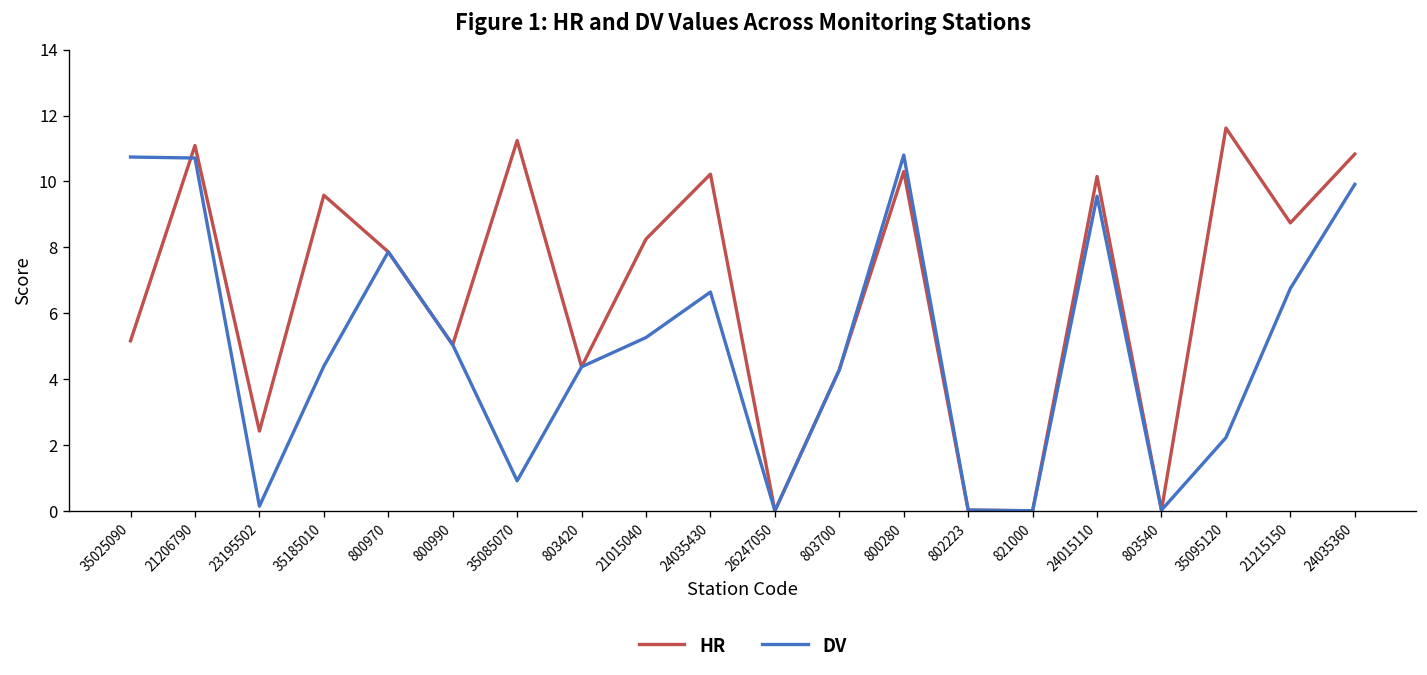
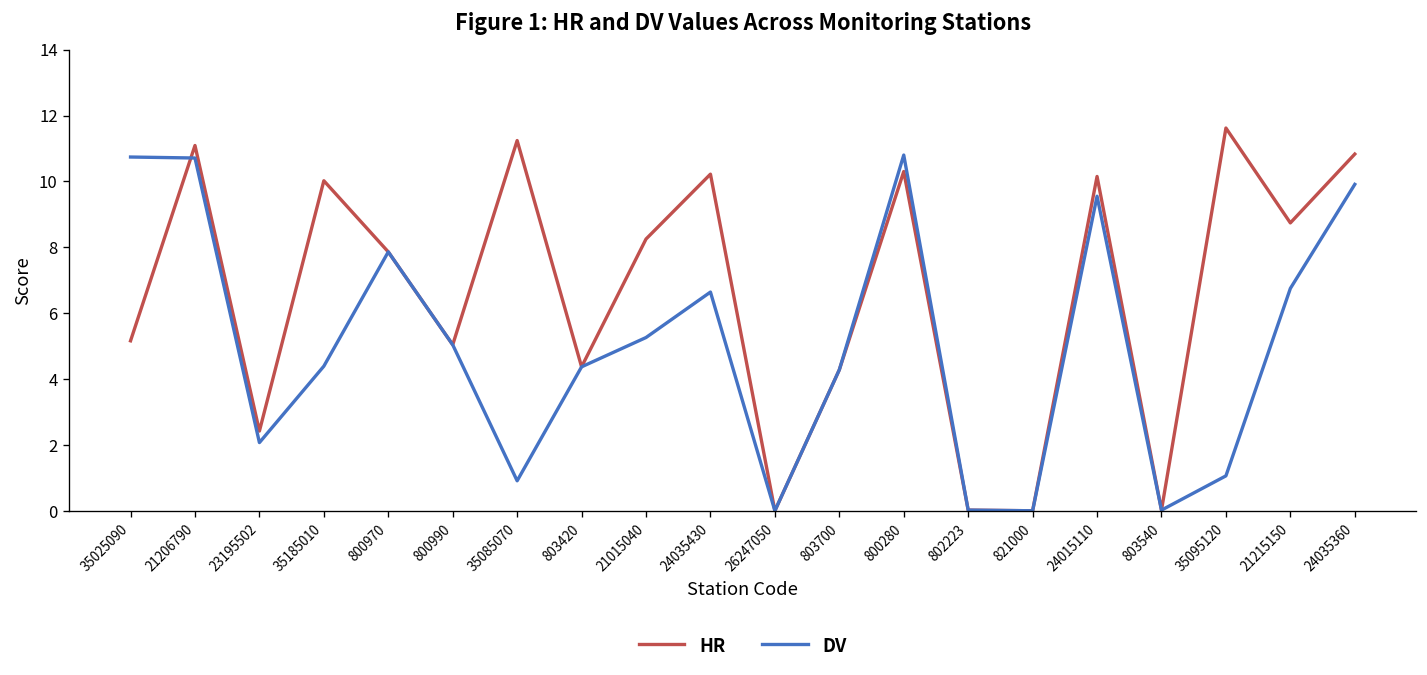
DV, 23195502: 0.1 -> 2.1
HR, 35185010: 9.6 -> 10.0
DV, 35095120: 2.2 -> 1.1
